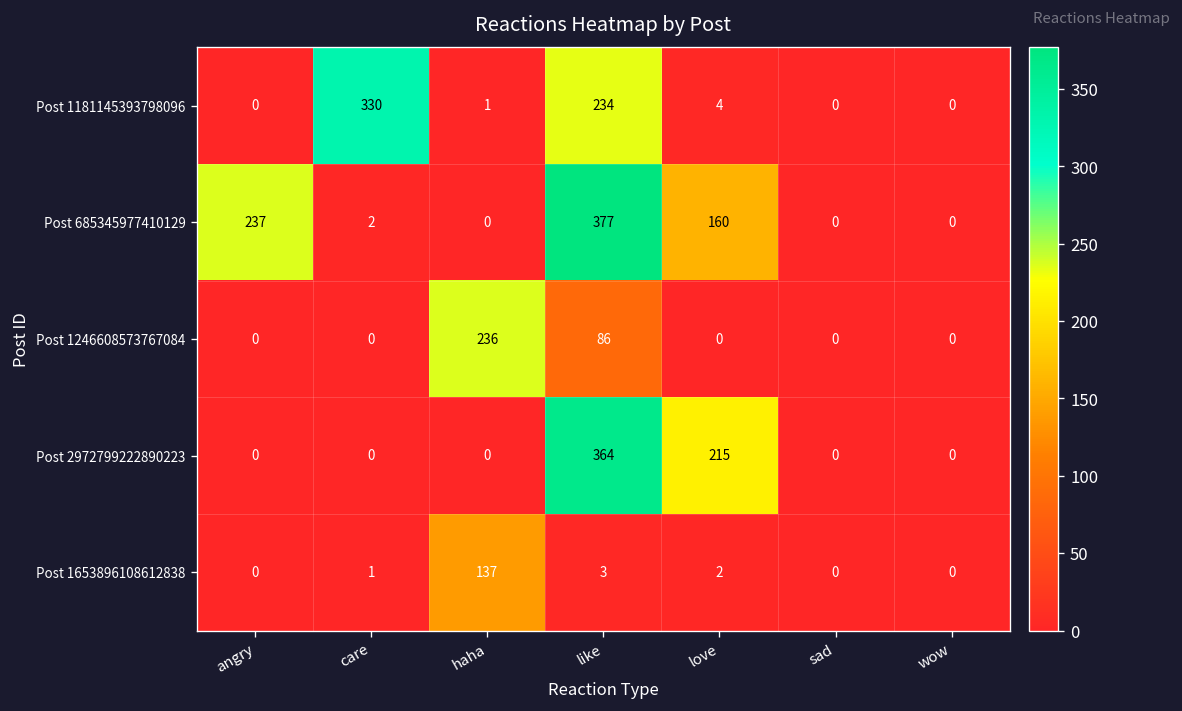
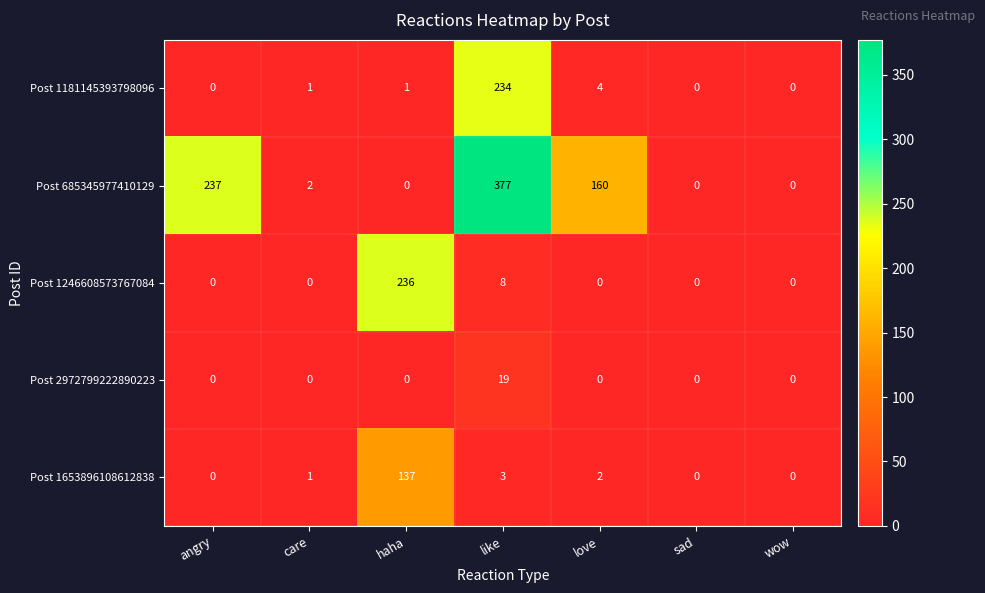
Post 1181145393798096, care: 330 -> 1
Post 1246608573767084, like: 86 -> 8
Post 2972799222890223, like: 364 -> 19
Post 2972799222890223, love: 215 -> 0
